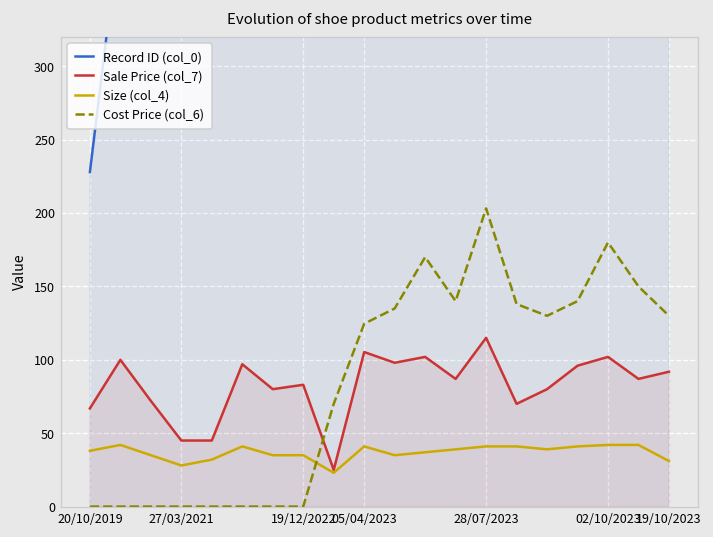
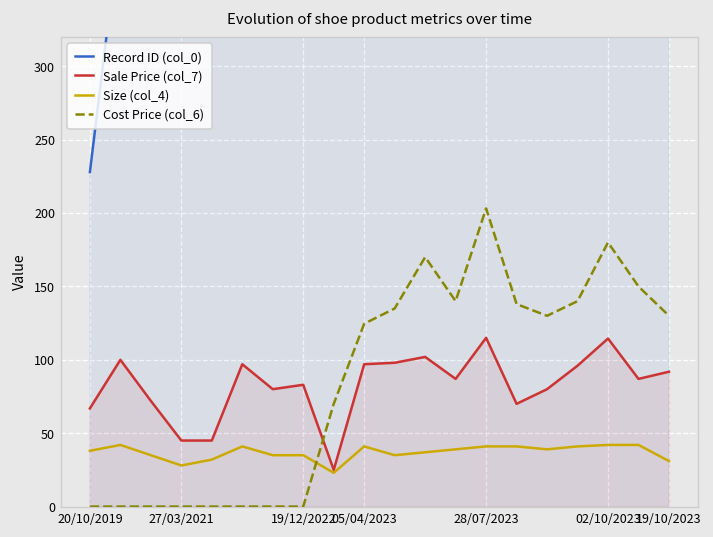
Sale Price (col_7), 05/04/2023: 105 -> 97
Sale Price (col_7), 02/10/2023: 102 -> 115
